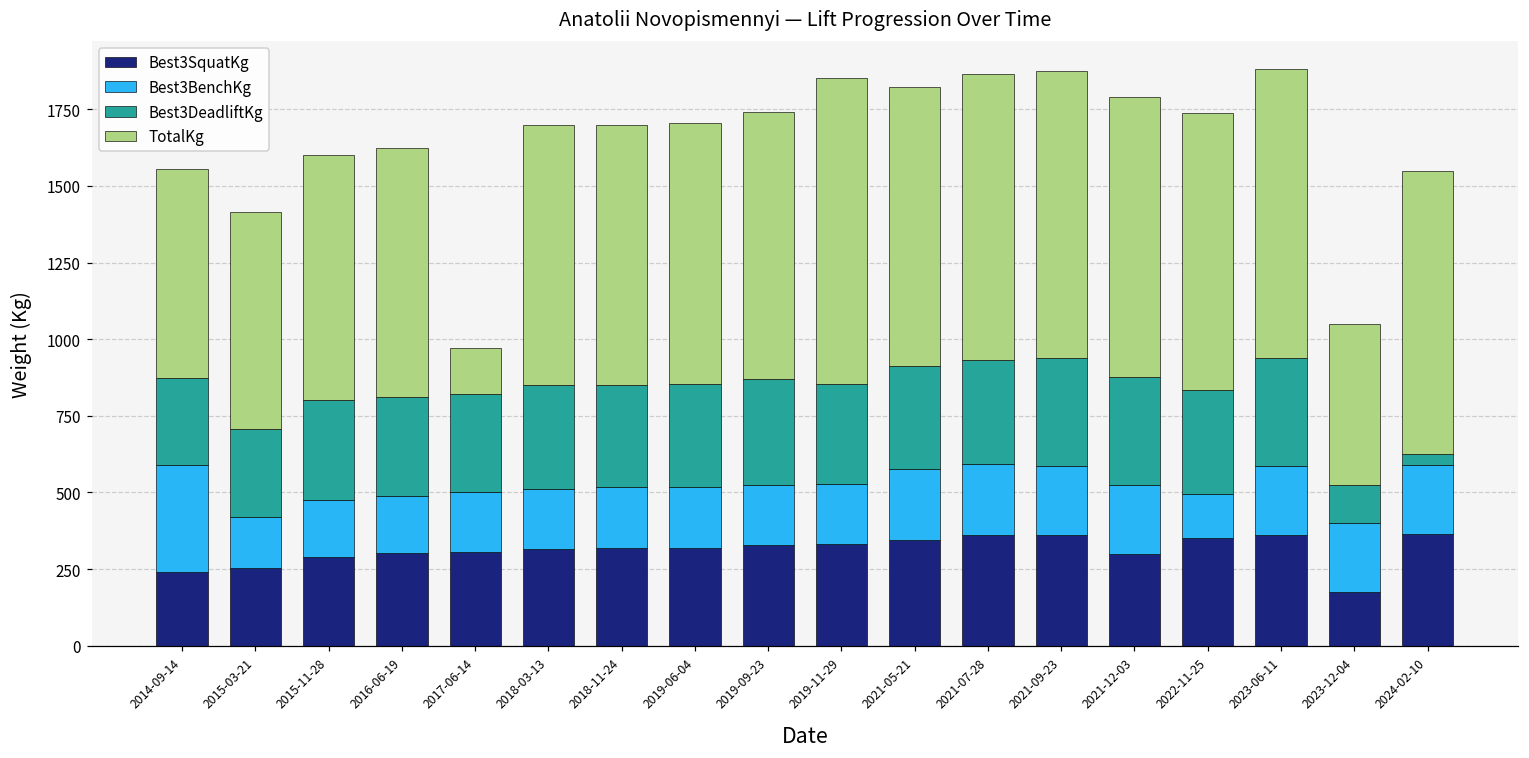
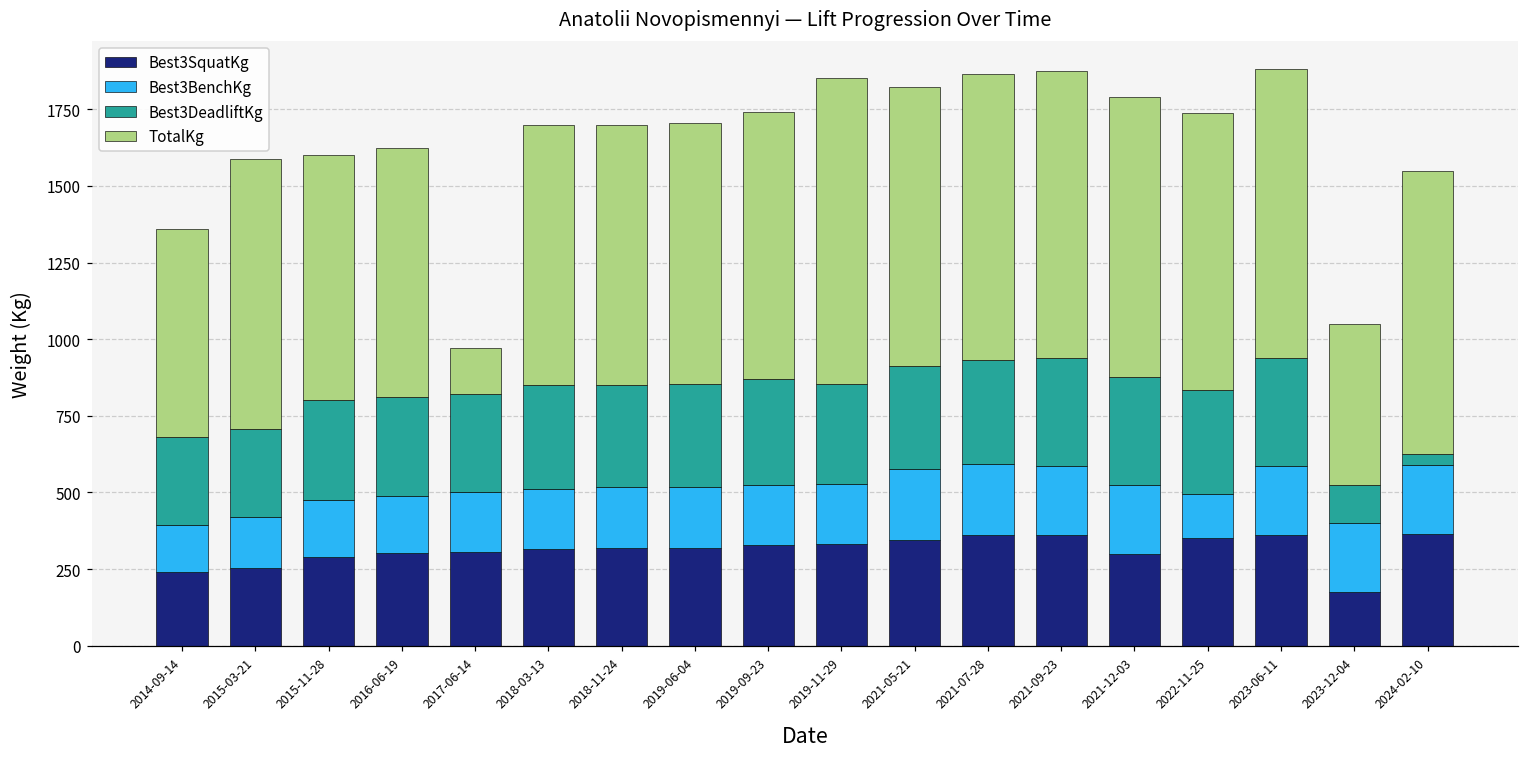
Best3BenchKg, 2014-09-14: 350 -> 160
TotalKg, 2015-03-21: 710 -> 880
